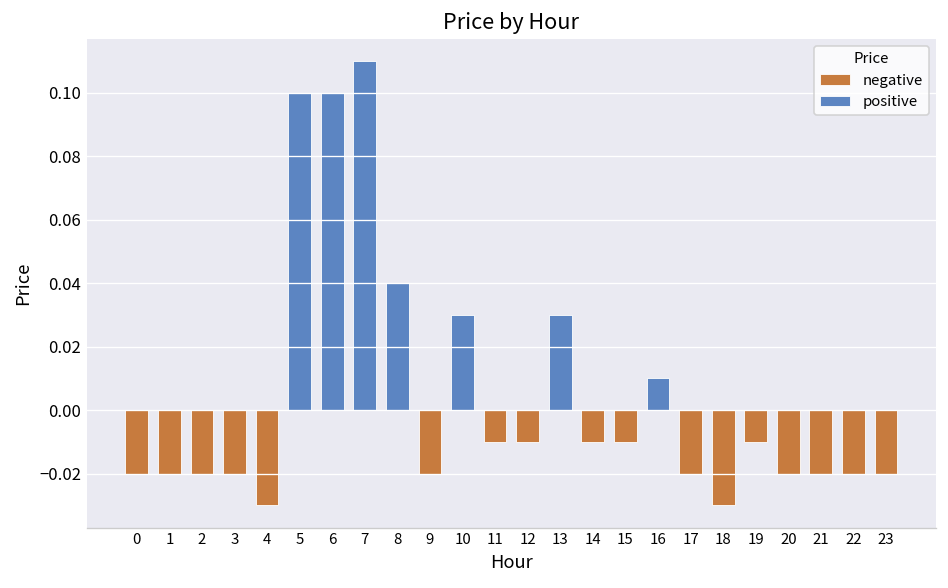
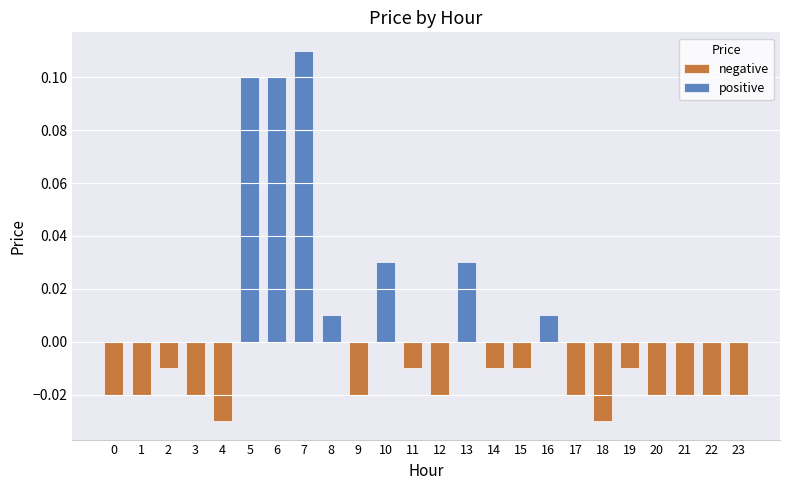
2: -0.02 -> -0.01
8: 0.04 -> 0.01
12: -0.01 -> -0.02
